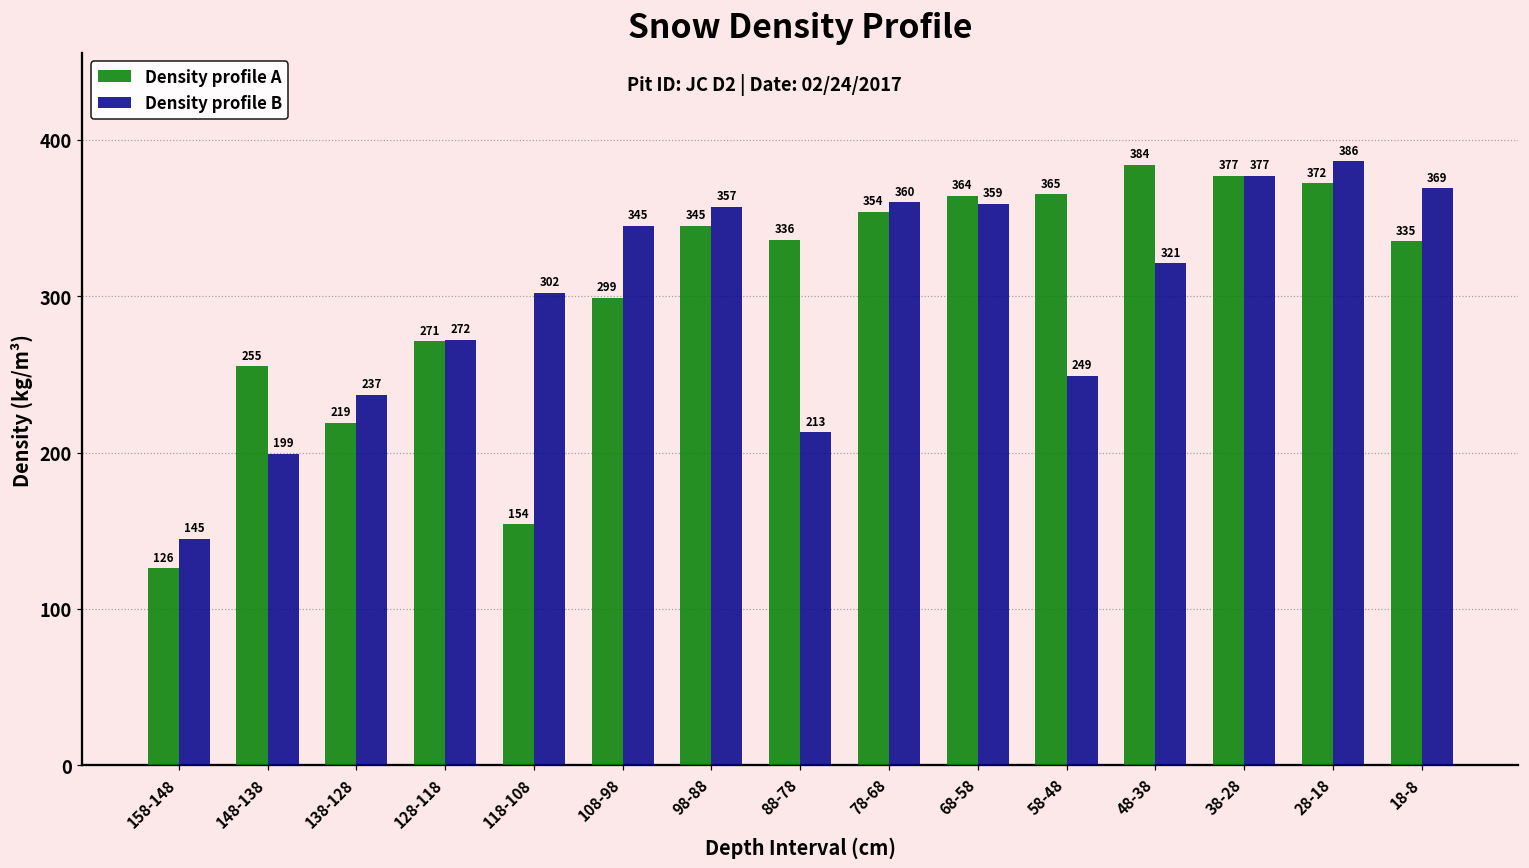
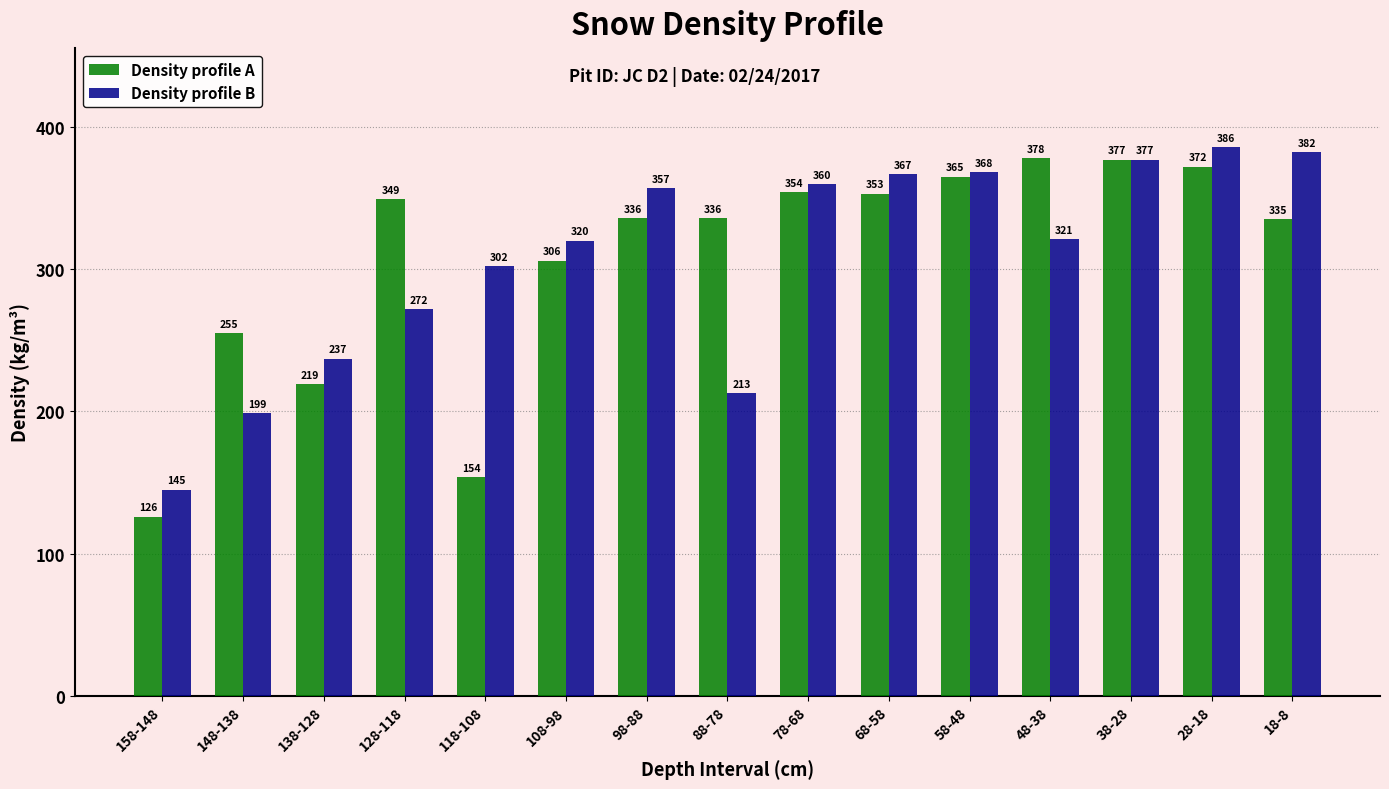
Density profile A, 128-118: 271 -> 349
Density profile A, 108-98: 299 -> 306
Density profile B, 108-98: 345 -> 320
Density profile A, 98-88: 345 -> 336
Density profile A, 68-58: 364 -> 353
Density profile B, 68-58: 359 -> 367
Density profile B, 58-48: 249 -> 368
Density profile A, 48-38: 384 -> 378
Density profile B, 18-8: 369 -> 382
